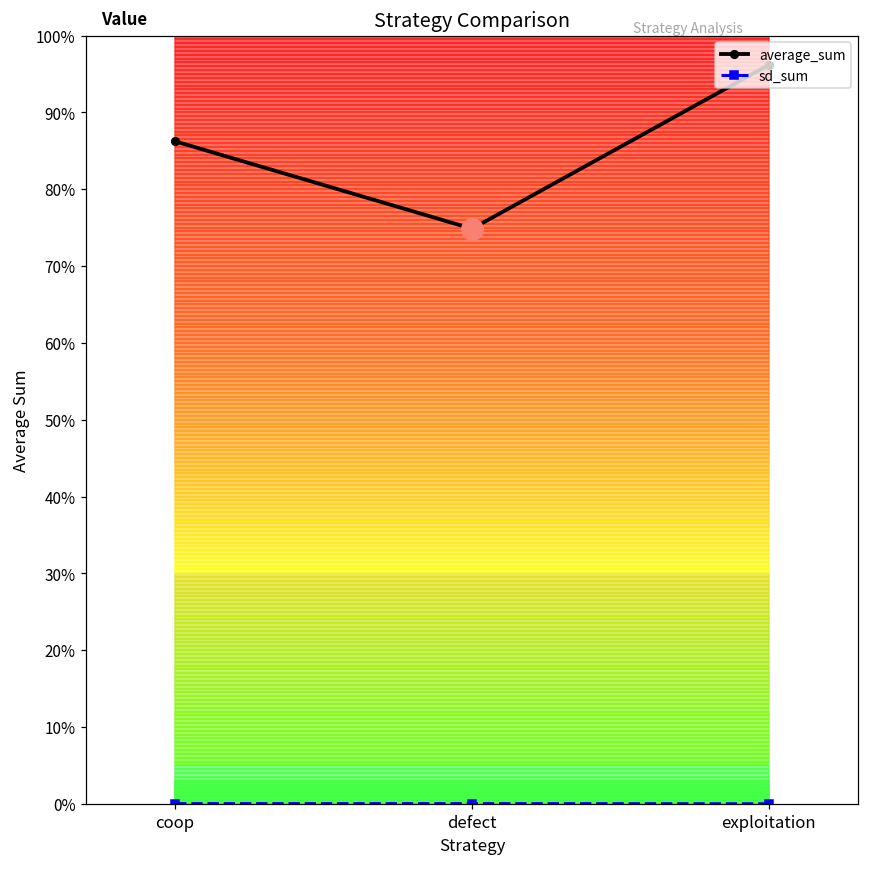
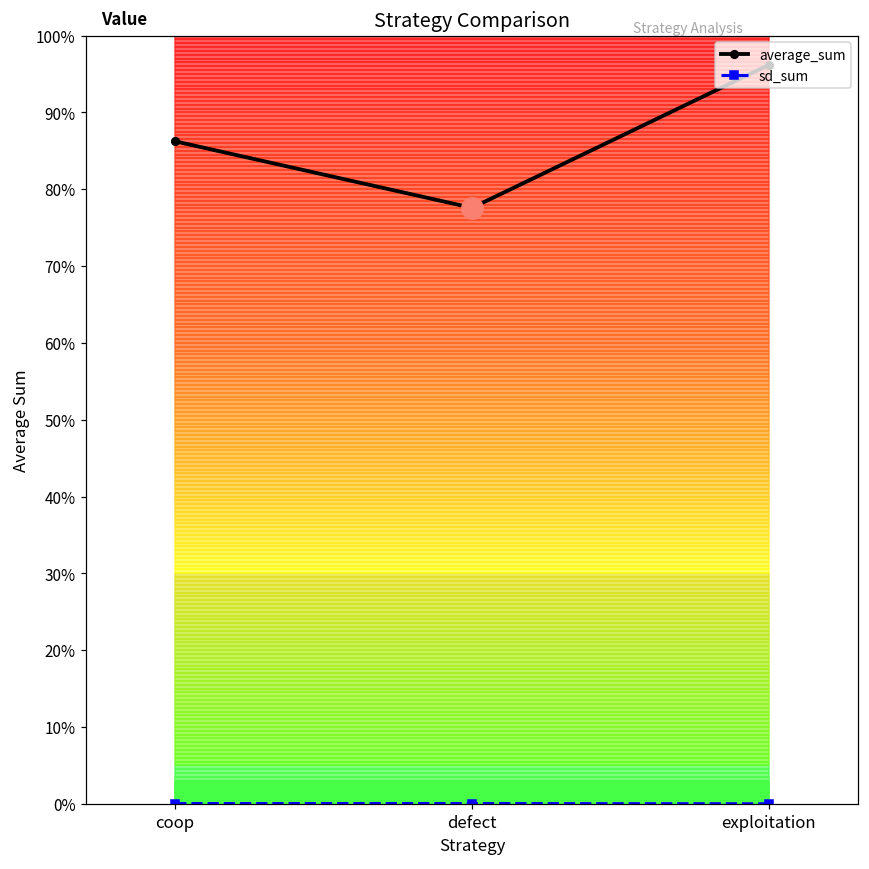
average_sum, defect: 75% -> 78%
